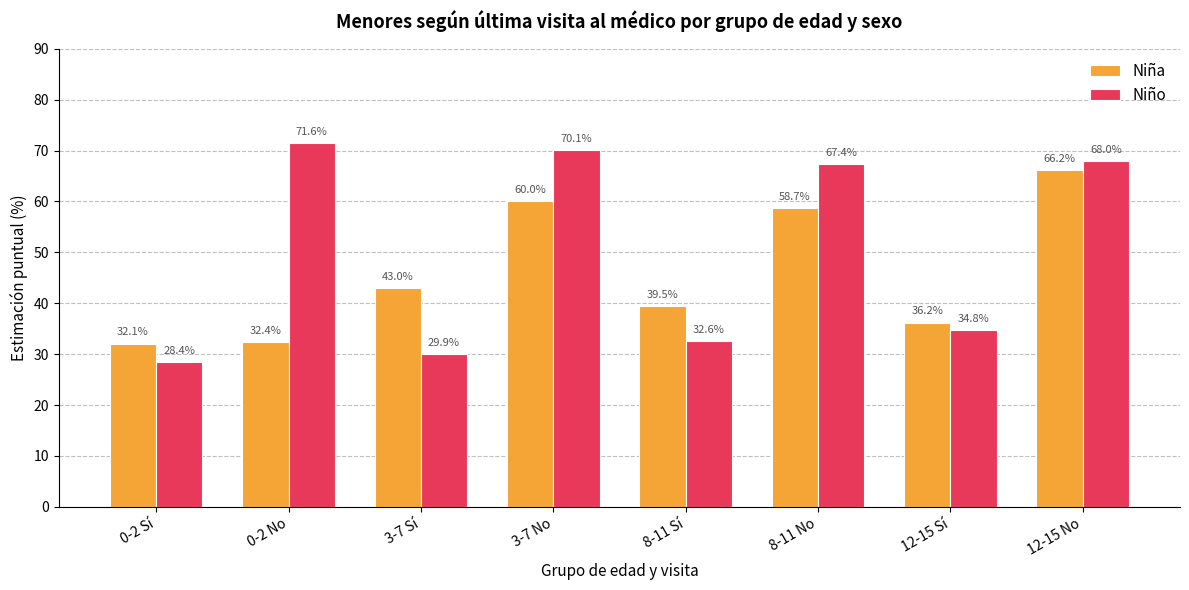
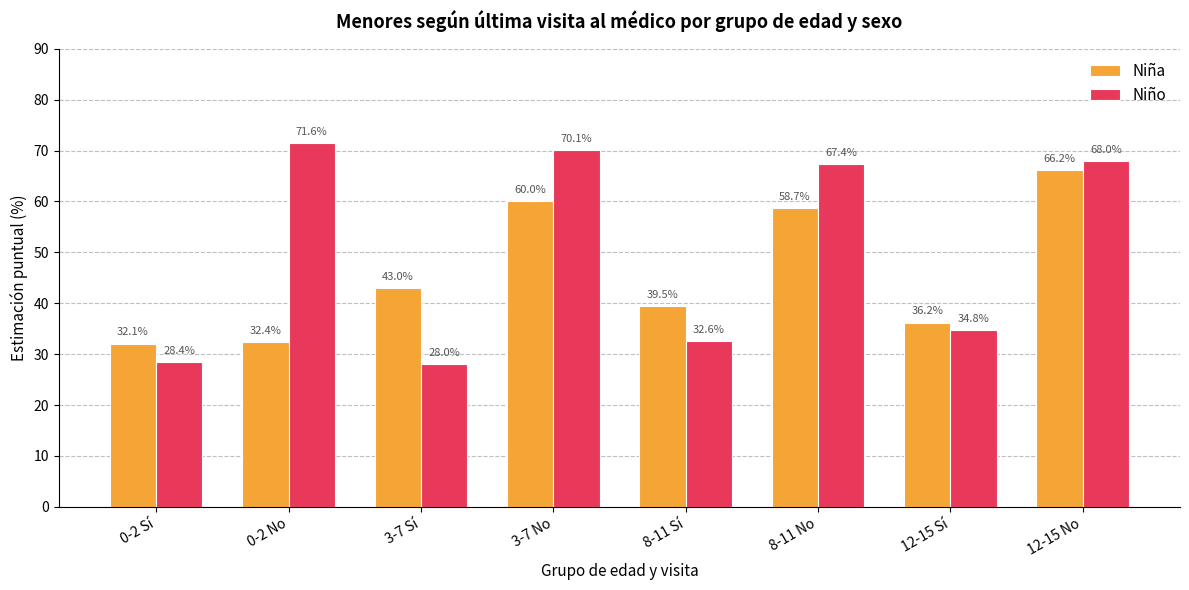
Niño, 3-7 Sí: 29.9% -> 28.0%
